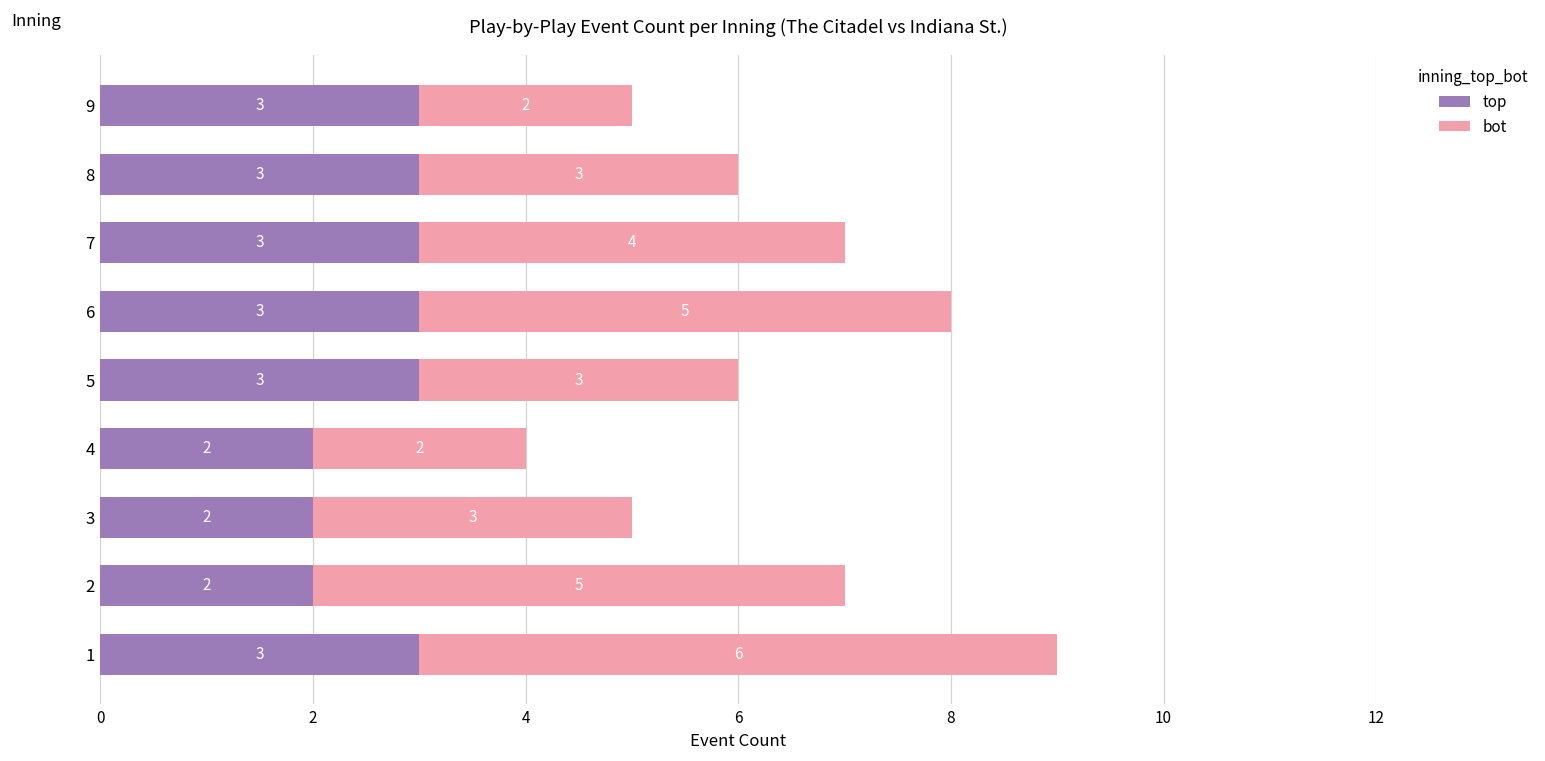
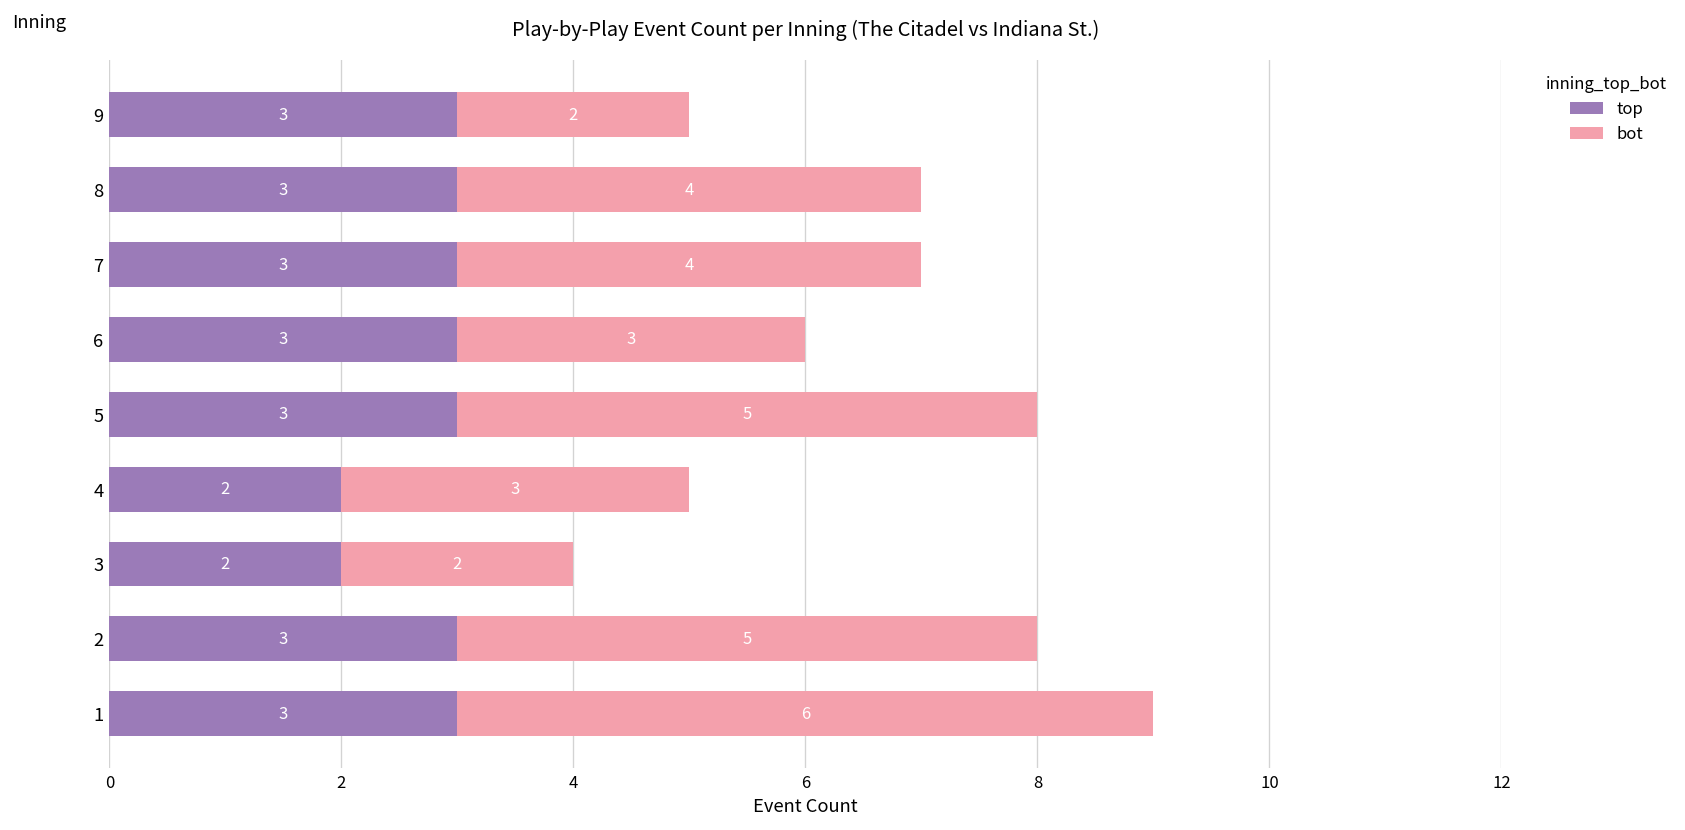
bot, 8: 3 -> 4
bot, 6: 5 -> 3
bot, 5: 3 -> 5
bot, 4: 2 -> 3
bot, 3: 3 -> 2
top, 2: 2 -> 3
